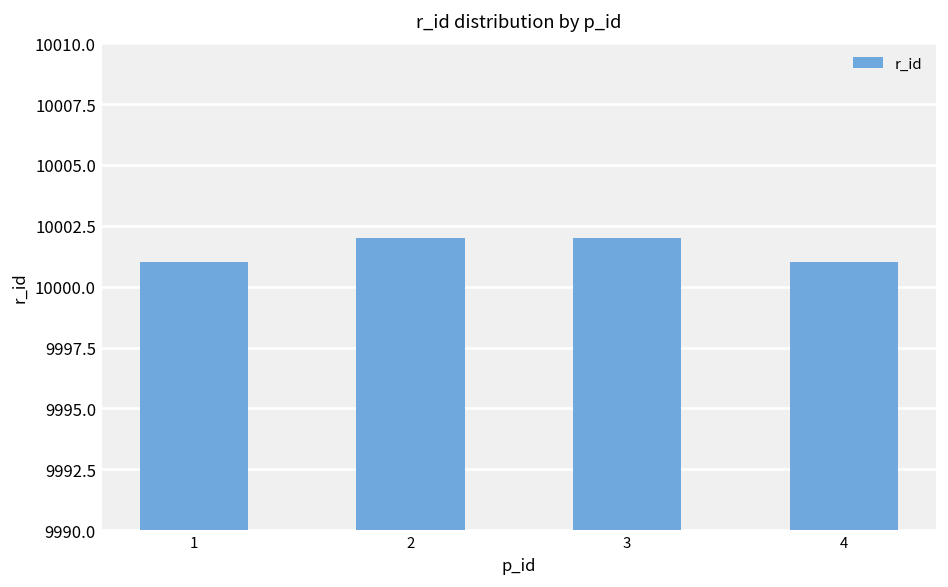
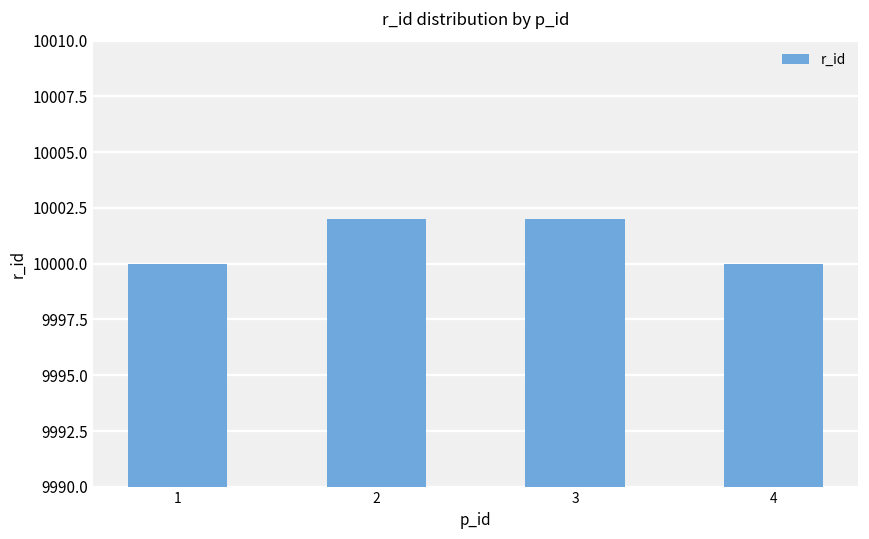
1: 10001 -> 10000
4: 10001 -> 10000
